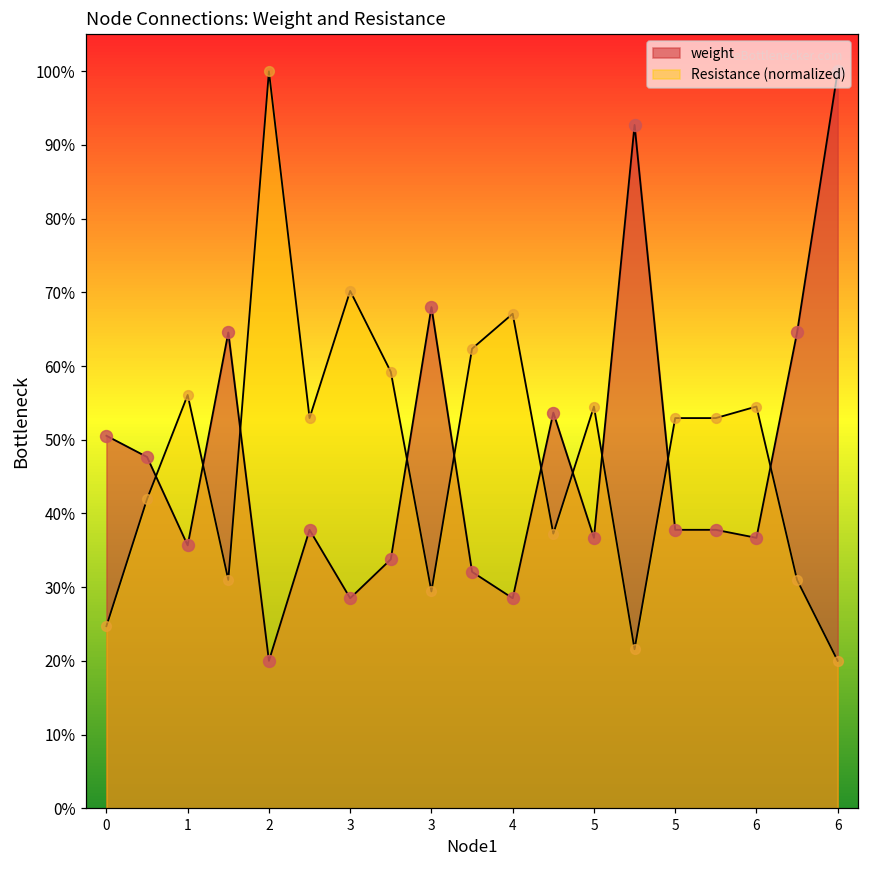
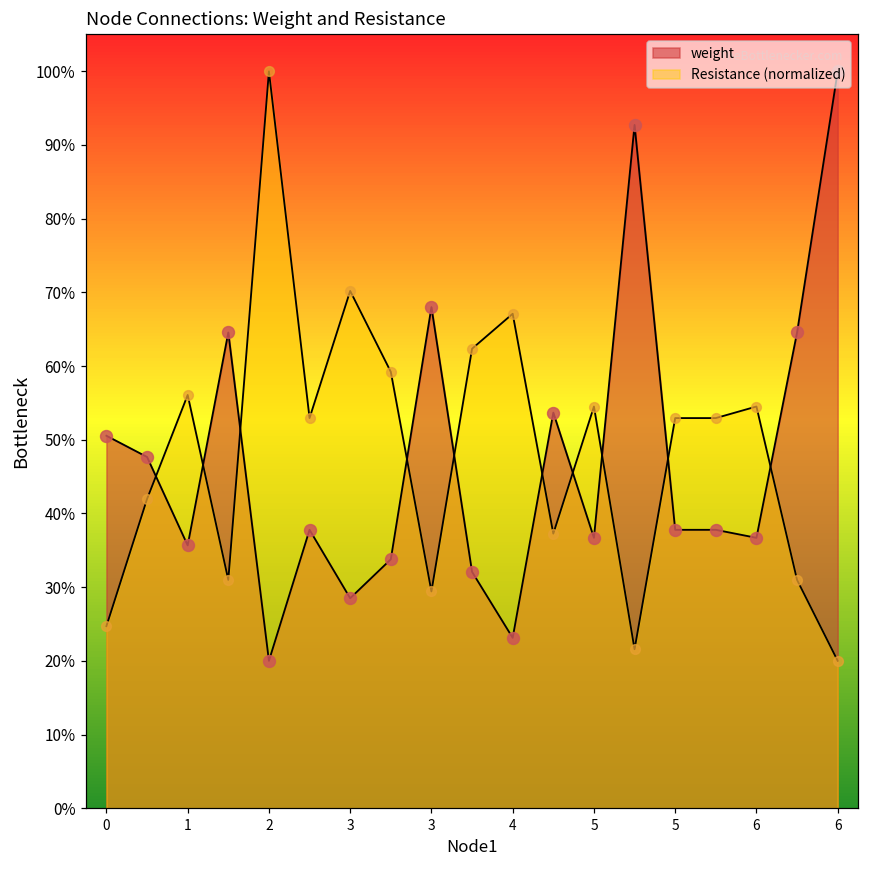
weight, 4: 28% -> 23%
